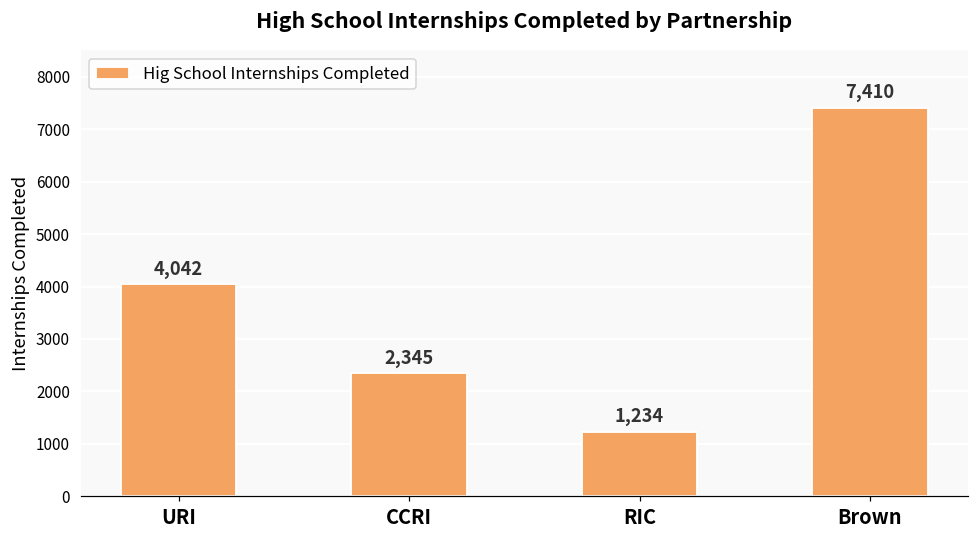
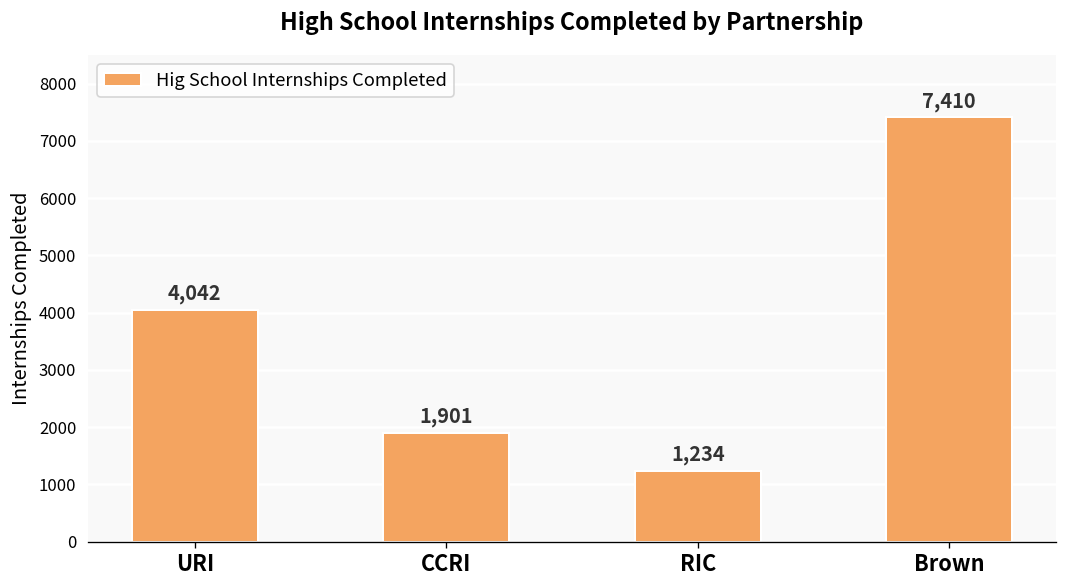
CCRI: 2,345 -> 1,901
